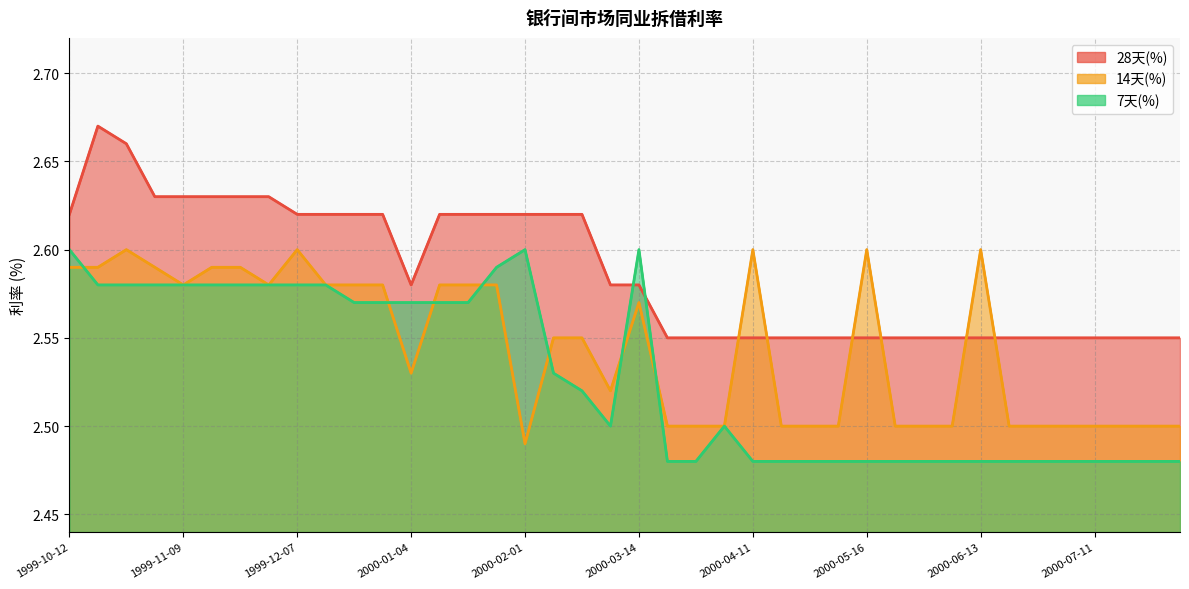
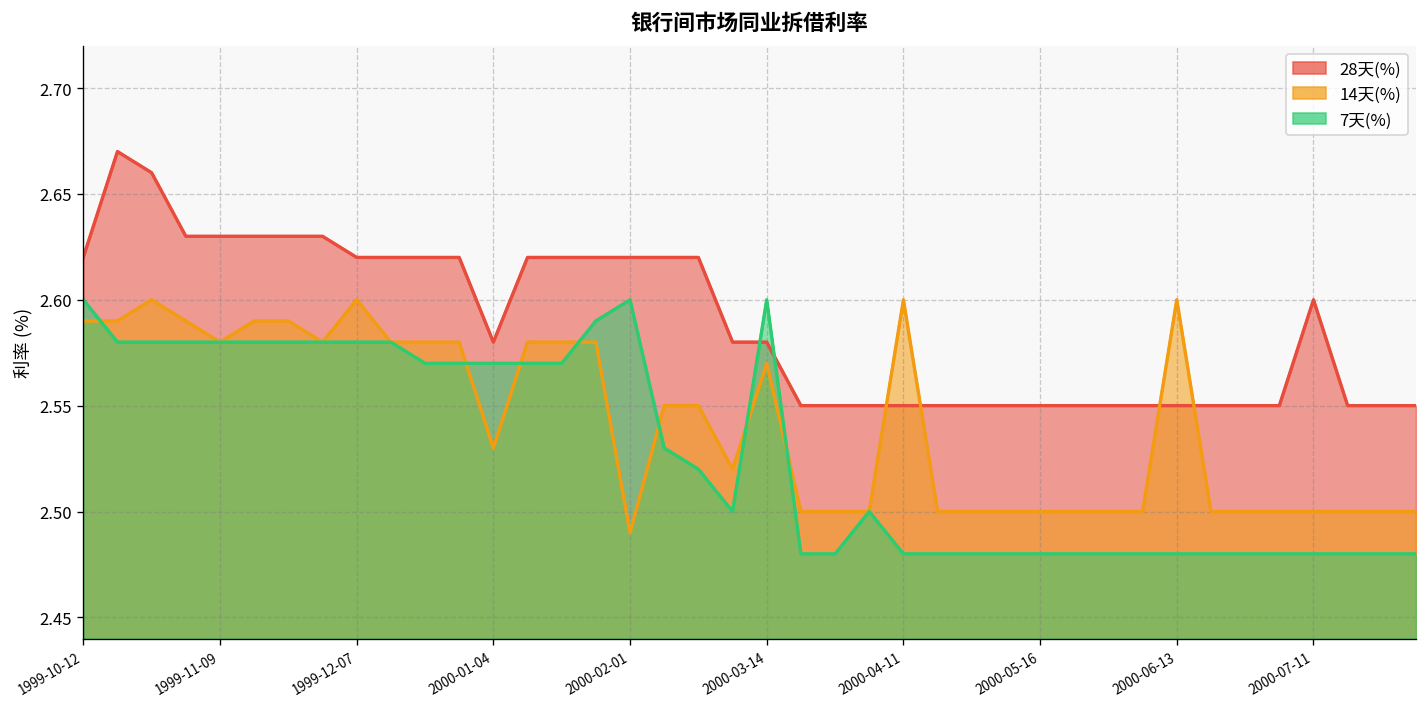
14天(%), 2000-05-16: 2.6 -> 2.5
28天(%), 2000-07-11: 2.55 -> 2.60
